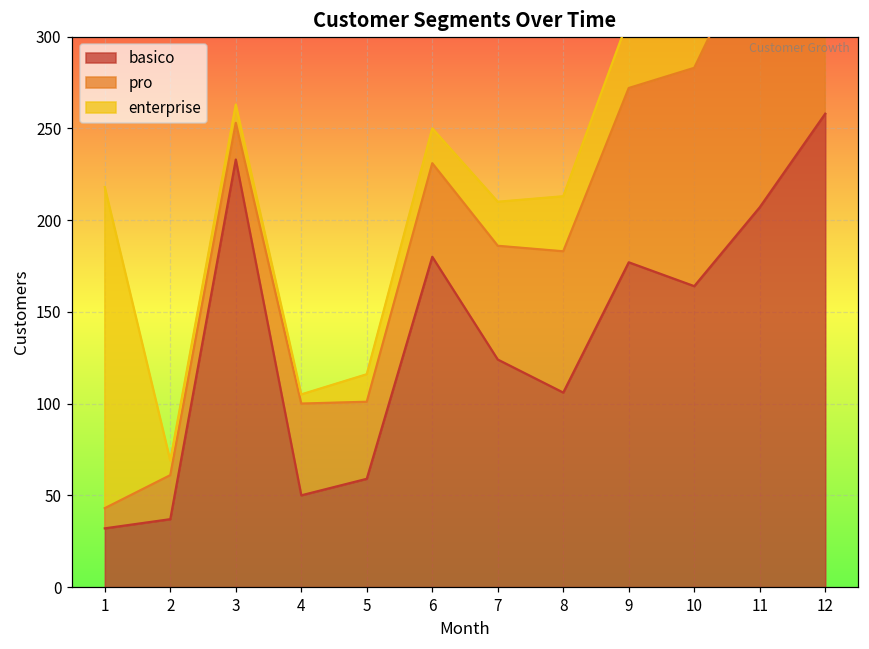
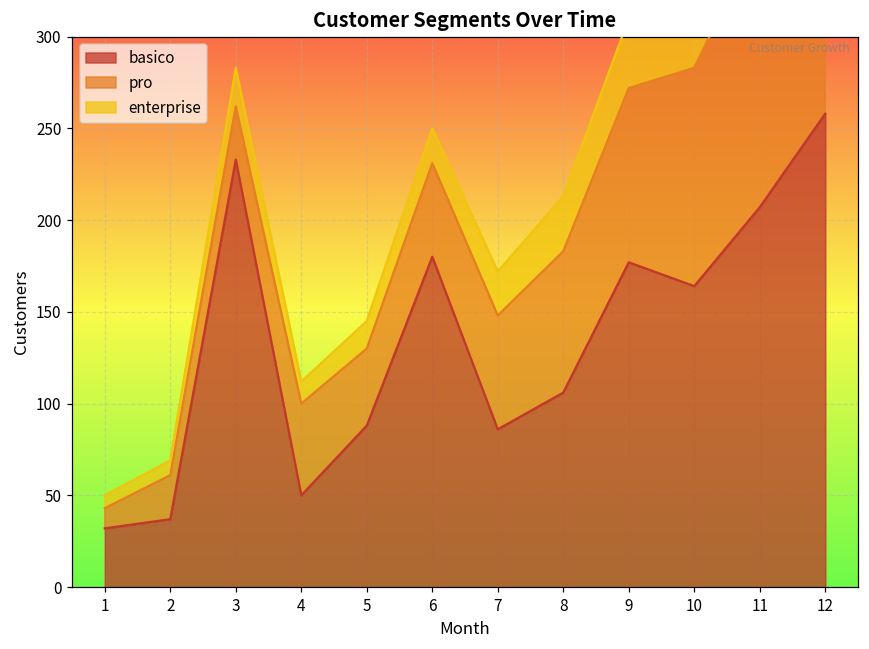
enterprise, 1: 175 -> 7
pro, 3: 20 -> 29
enterprise, 3: 10 -> 21
enterprise, 4: 5 -> 12
basico, 5: 59 -> 88
basico, 7: 124 -> 86
